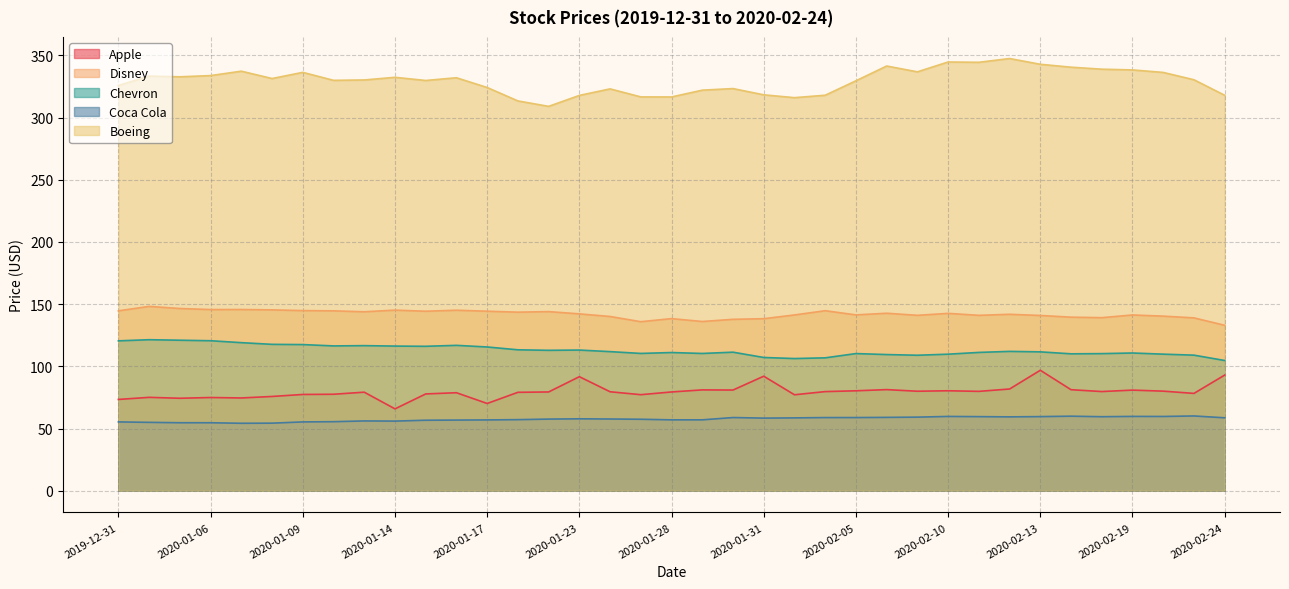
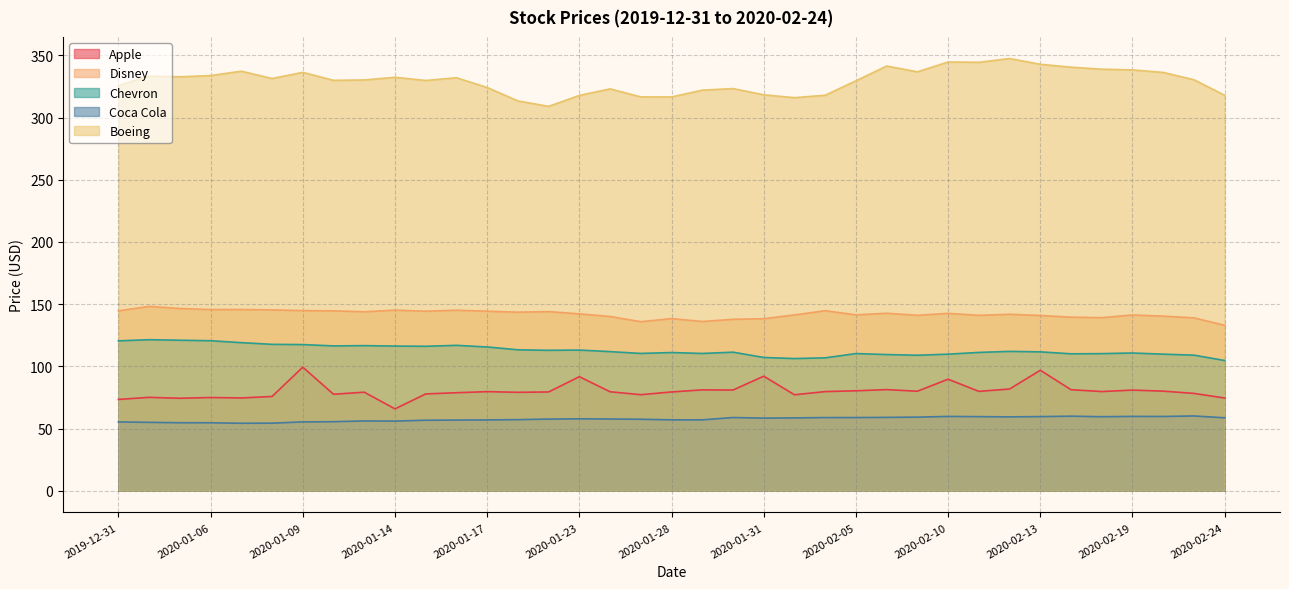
Apple, 2020-01-09: 77 -> 99
Apple, 2020-01-17: 70 -> 80
Apple, 2020-02-10: 80 -> 90
Apple, 2020-02-24: 93 -> 75
